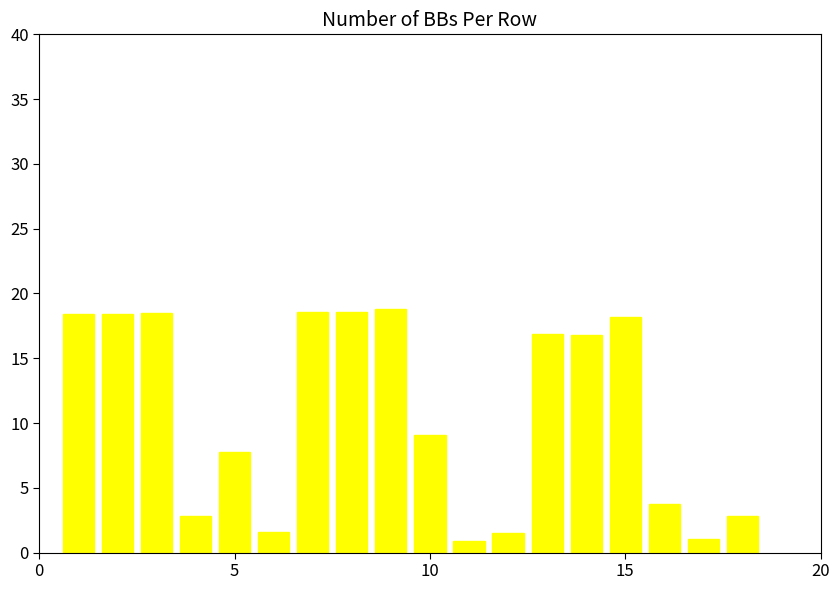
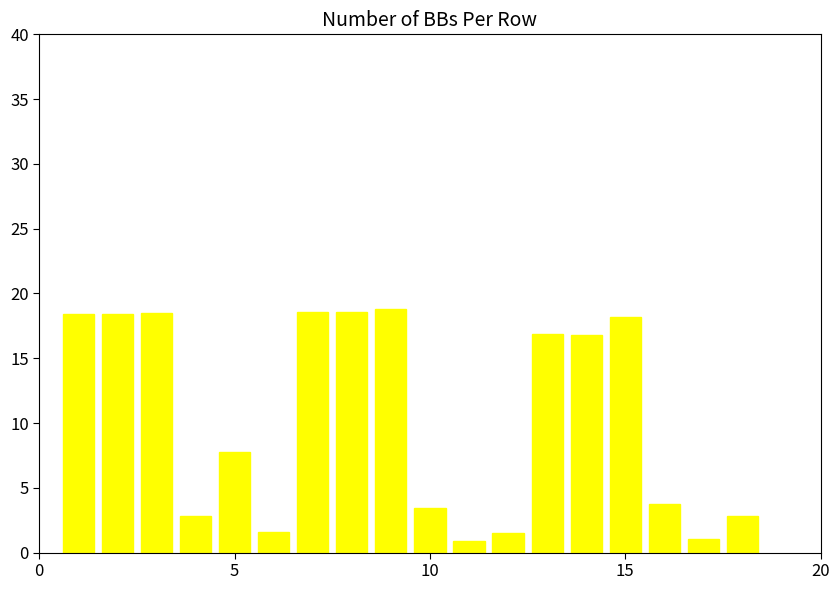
10: 9.1 -> 3.4
